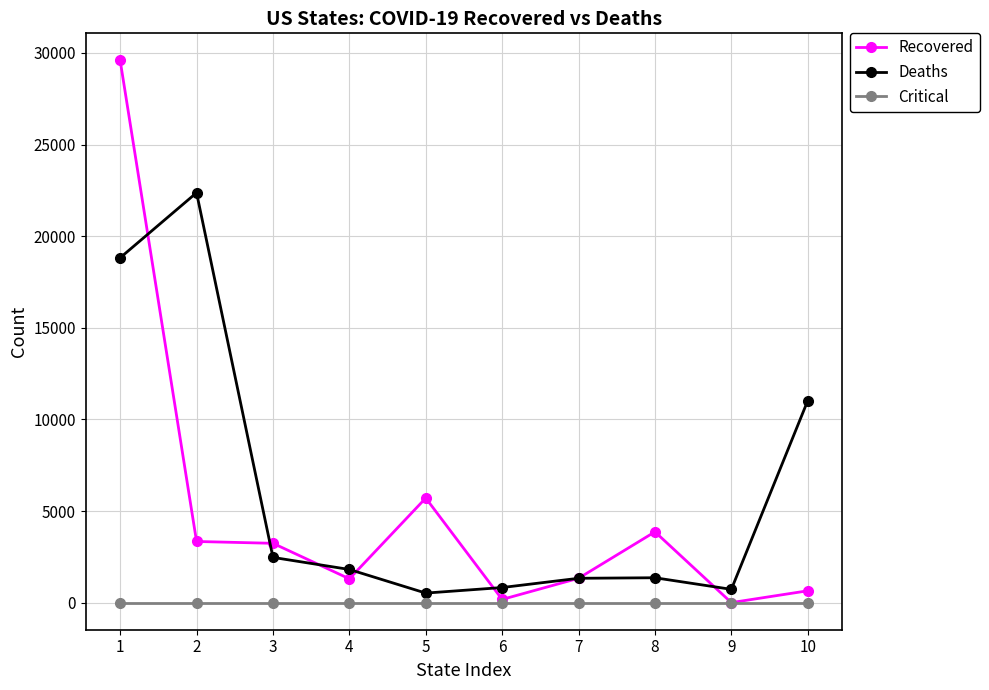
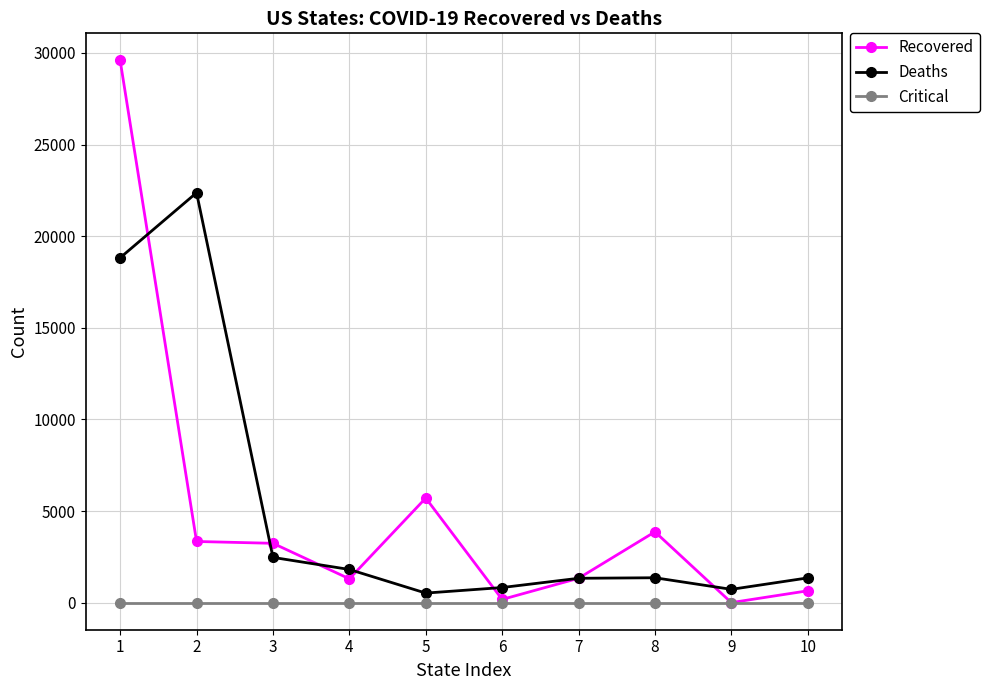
Deaths, 10: 11000 -> 1300
